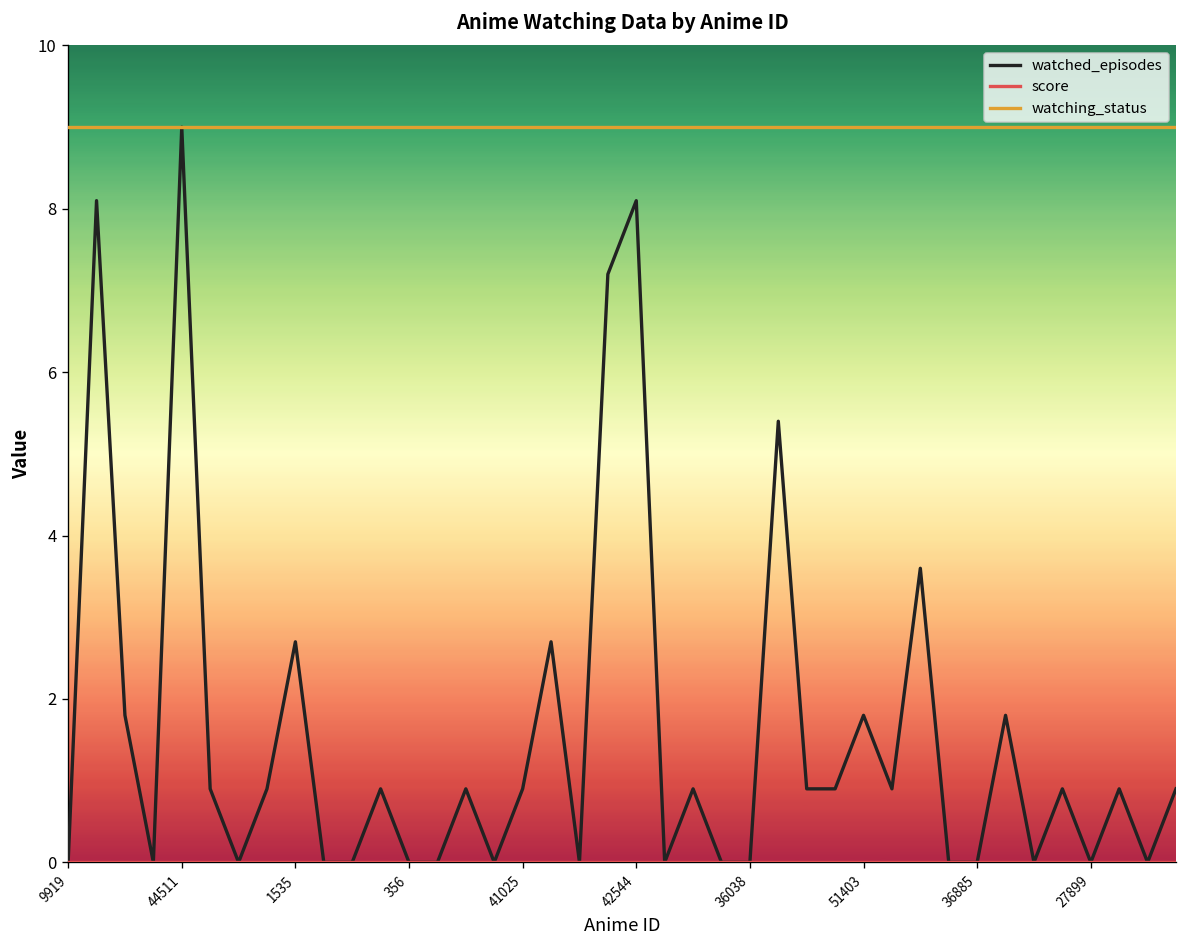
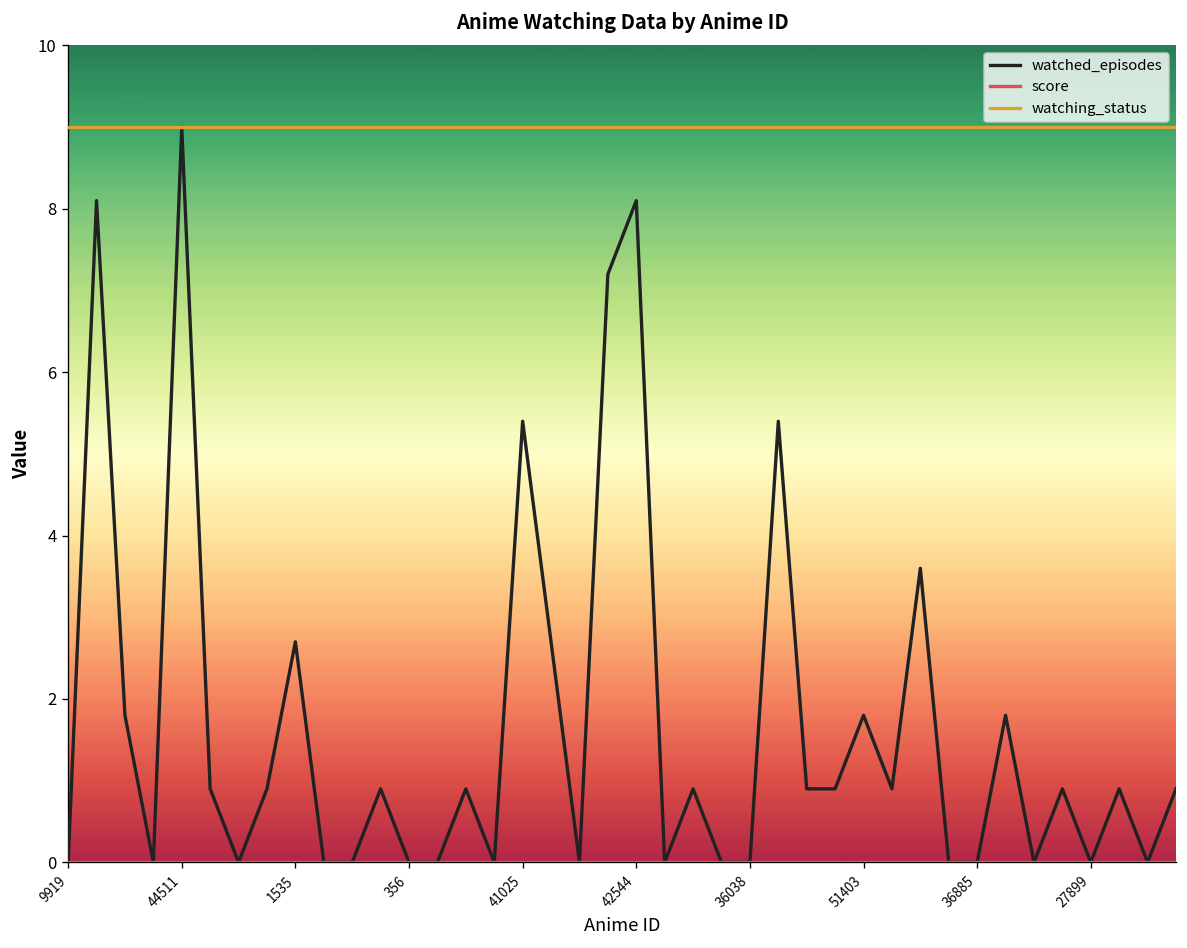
watched_episodes, 41025: 0.9 -> 5.4
